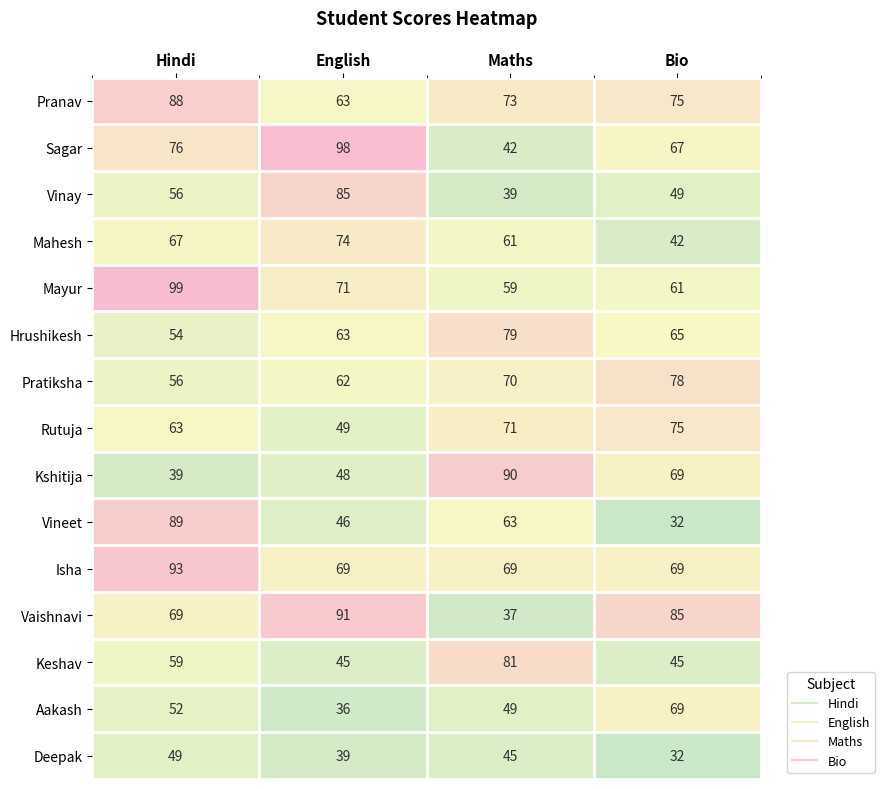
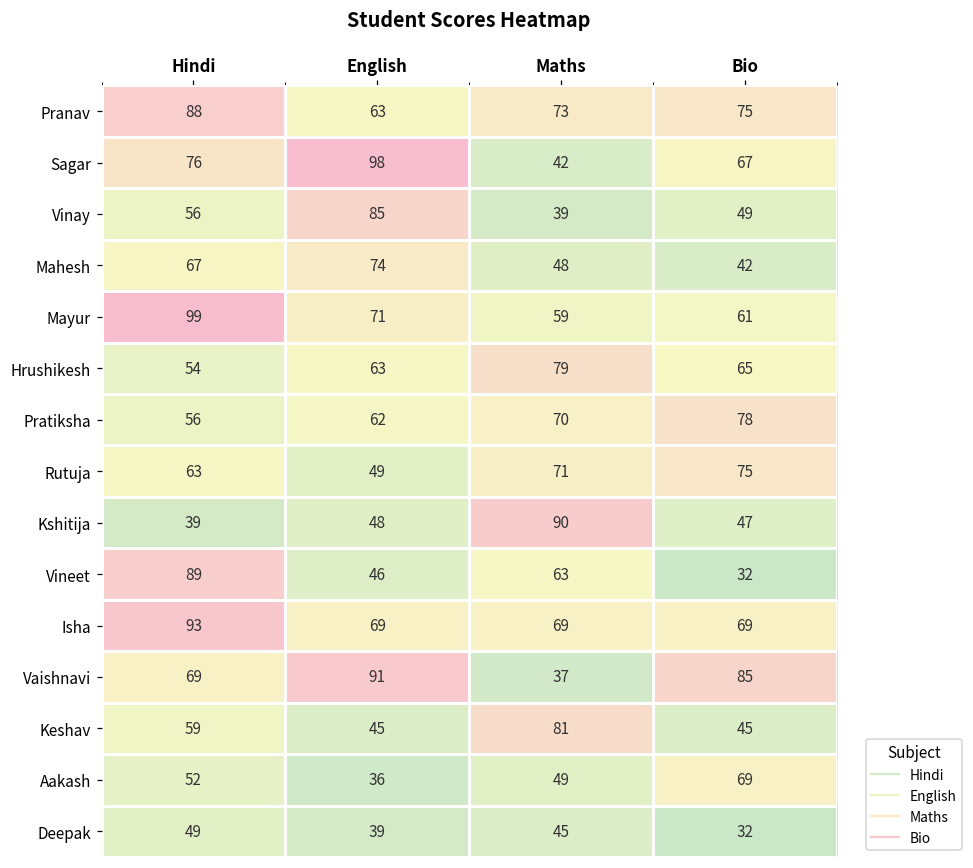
Mahesh, Maths: 61 -> 48
Kshitija, Bio: 69 -> 47
